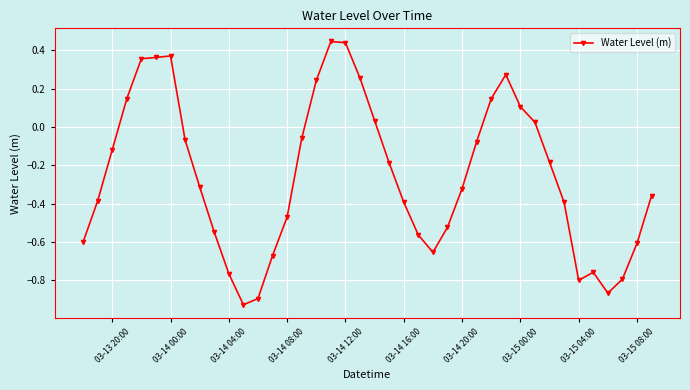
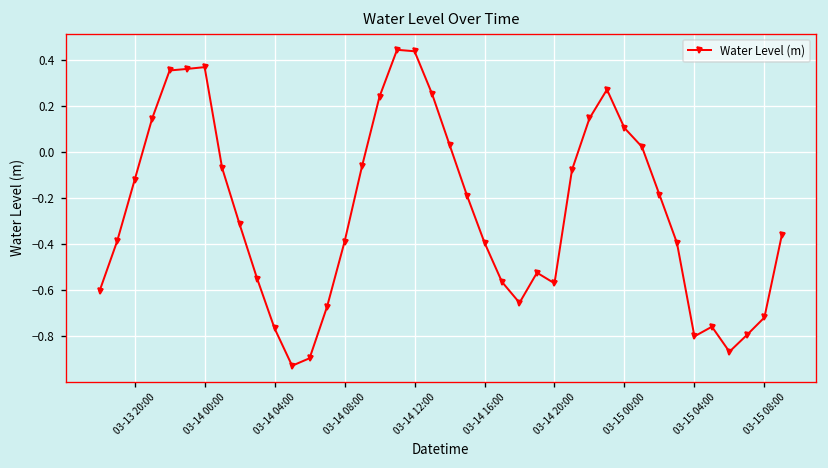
03-14 08:00: -0.47 -> -0.39
03-14 20:00: -0.32 -> -0.57
03-15 08:00: -0.61 -> -0.72
